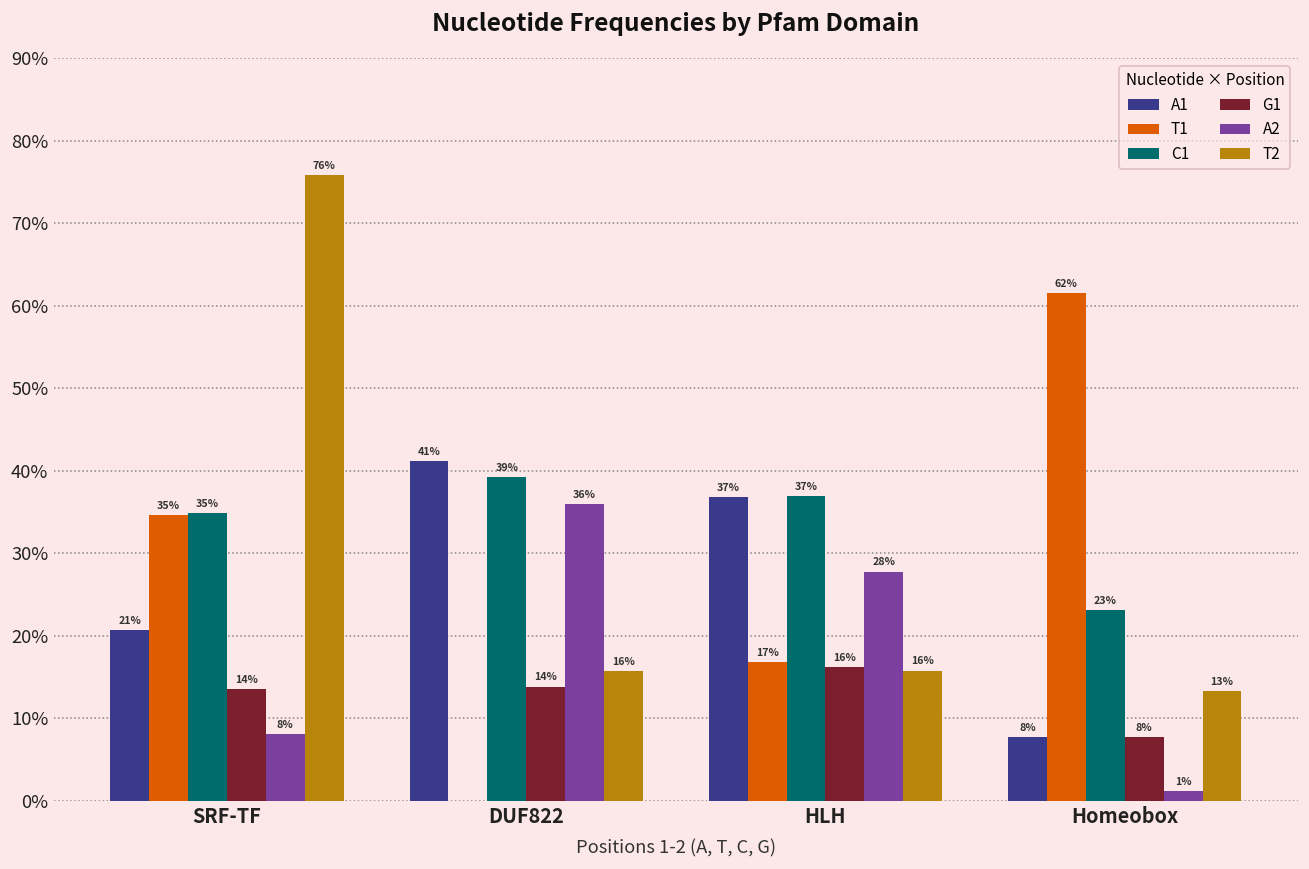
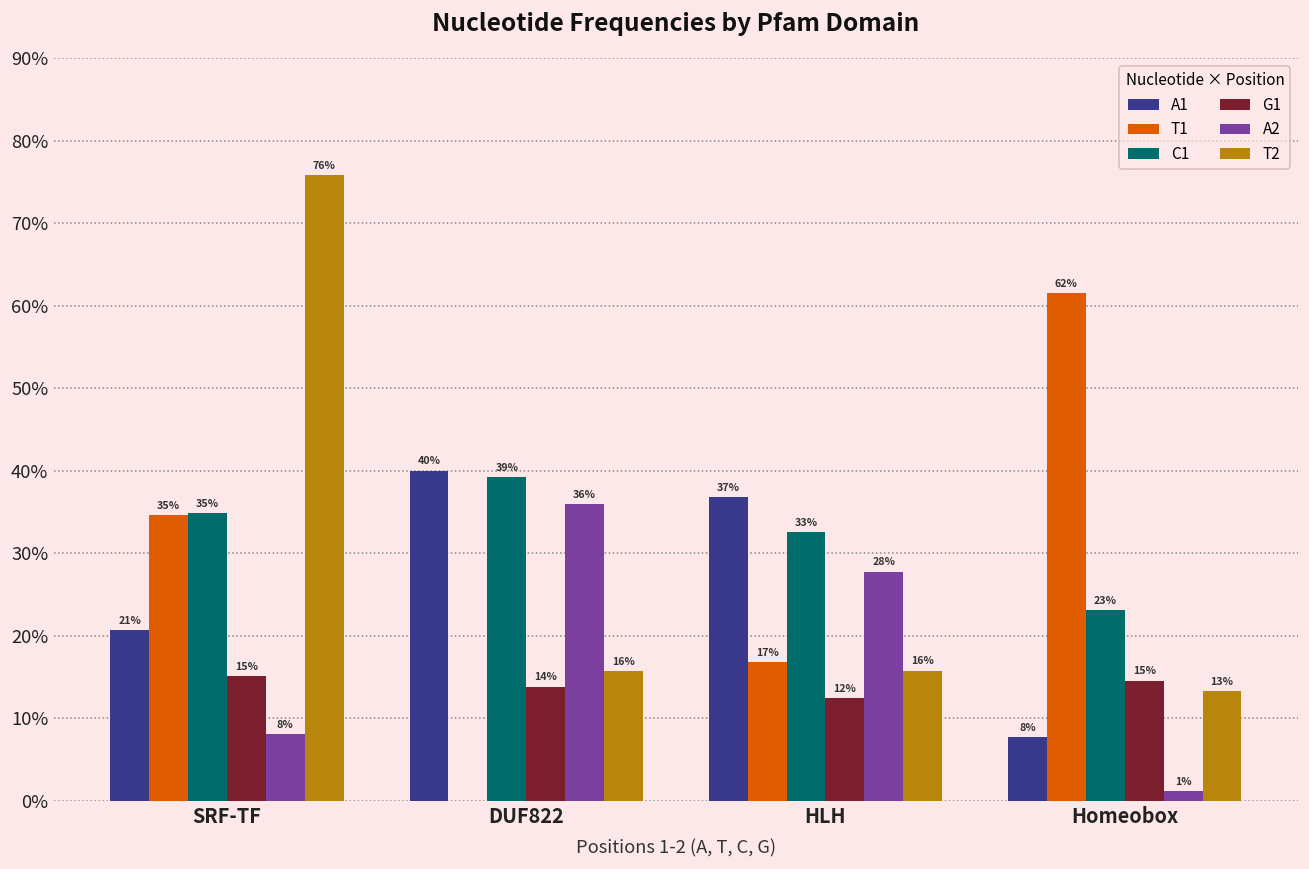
G1, SRF-TF: 14% -> 15%
A1, DUF822: 41% -> 40%
C1, HLH: 37% -> 33%
G1, HLH: 16% -> 12%
G1, Homeobox: 8% -> 15%
